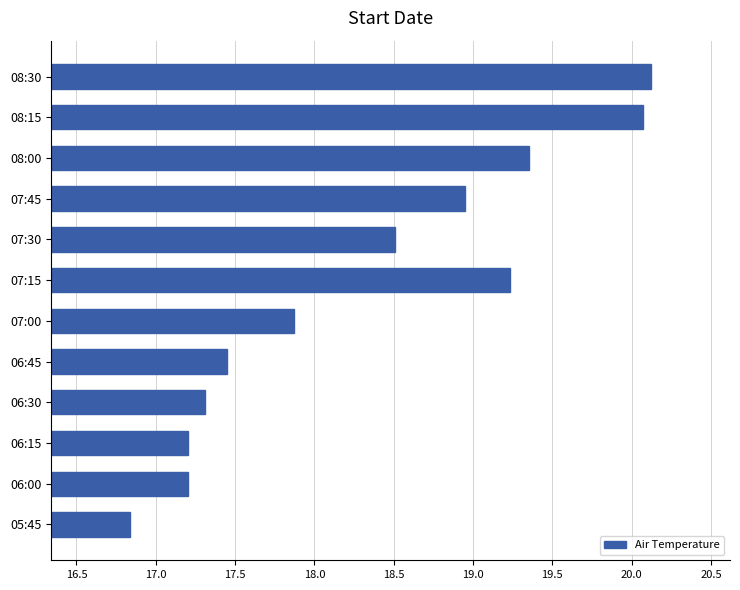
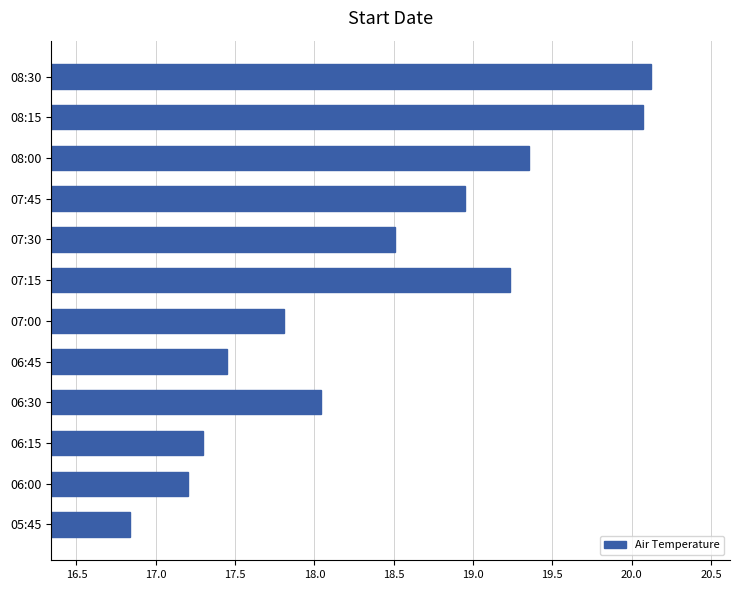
07:00: 17.87 -> 17.81
06:30: 17.31 -> 18.04
06:15: 17.2 -> 17.3
